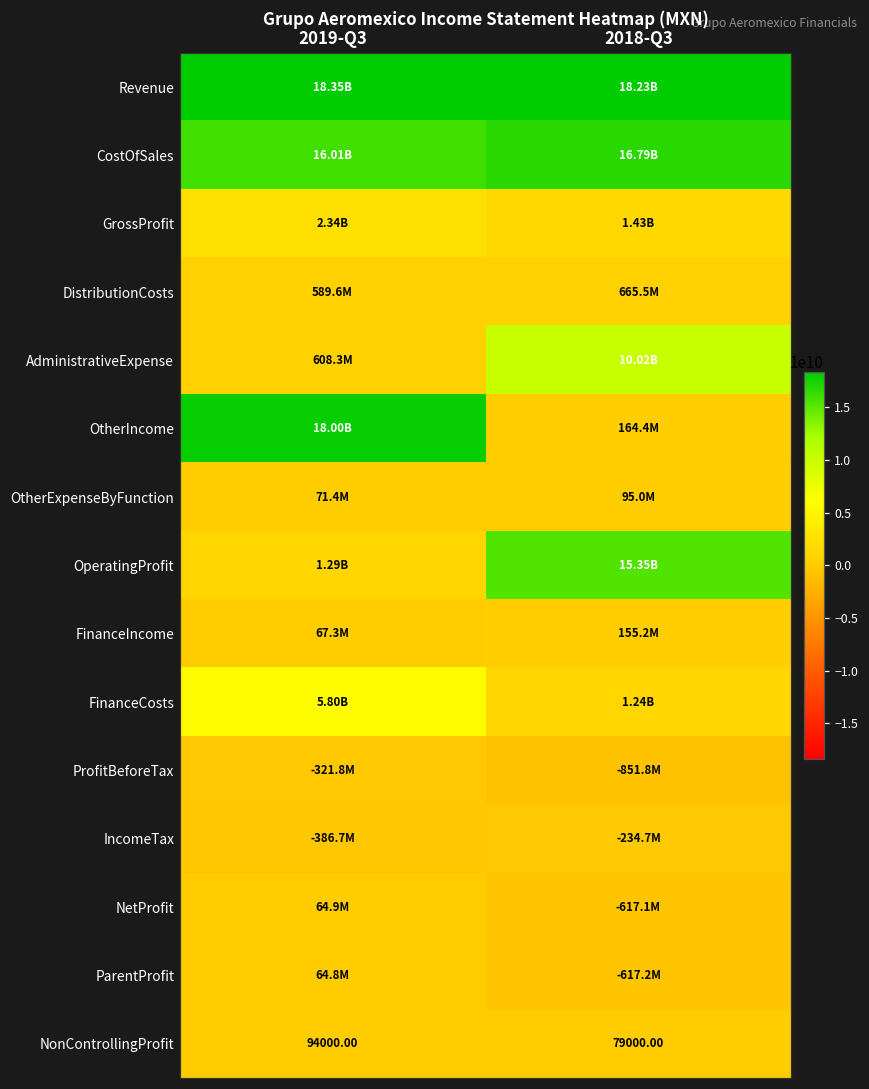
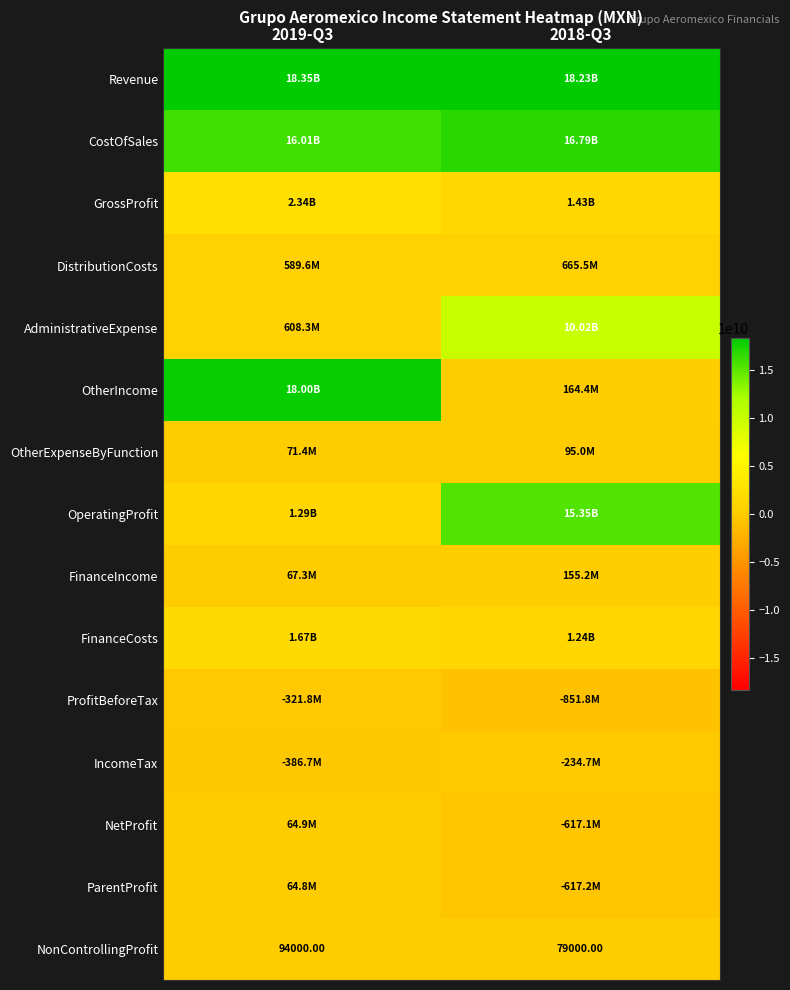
FinanceCosts, 2019-Q3: 5.80B -> 1.67B
